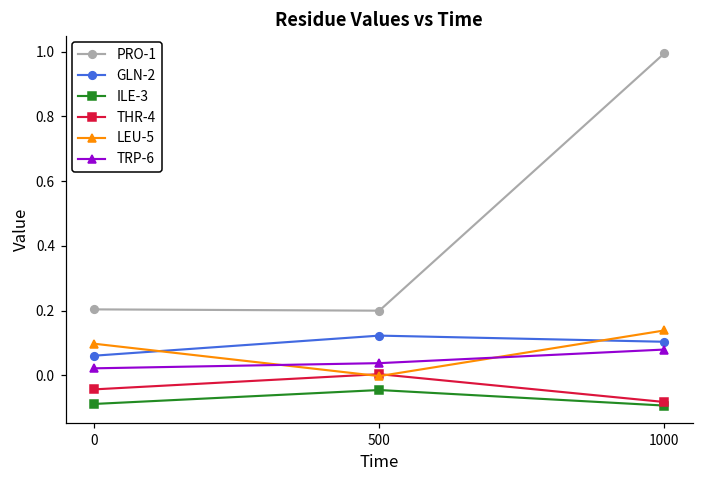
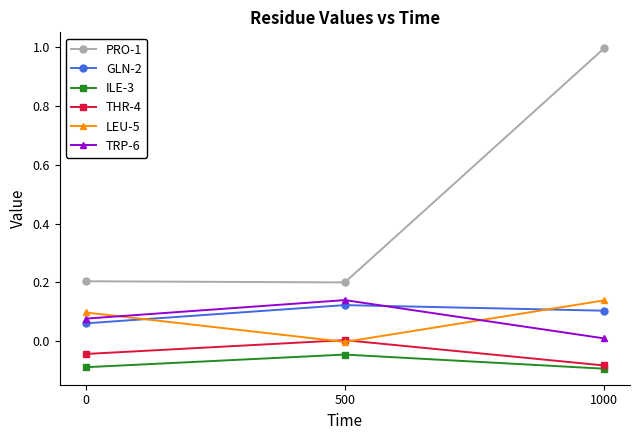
TRP-6, 0: 0.02 -> 0.08
TRP-6, 500: 0.04 -> 0.14
TRP-6, 1000: 0.08 -> 0.01
